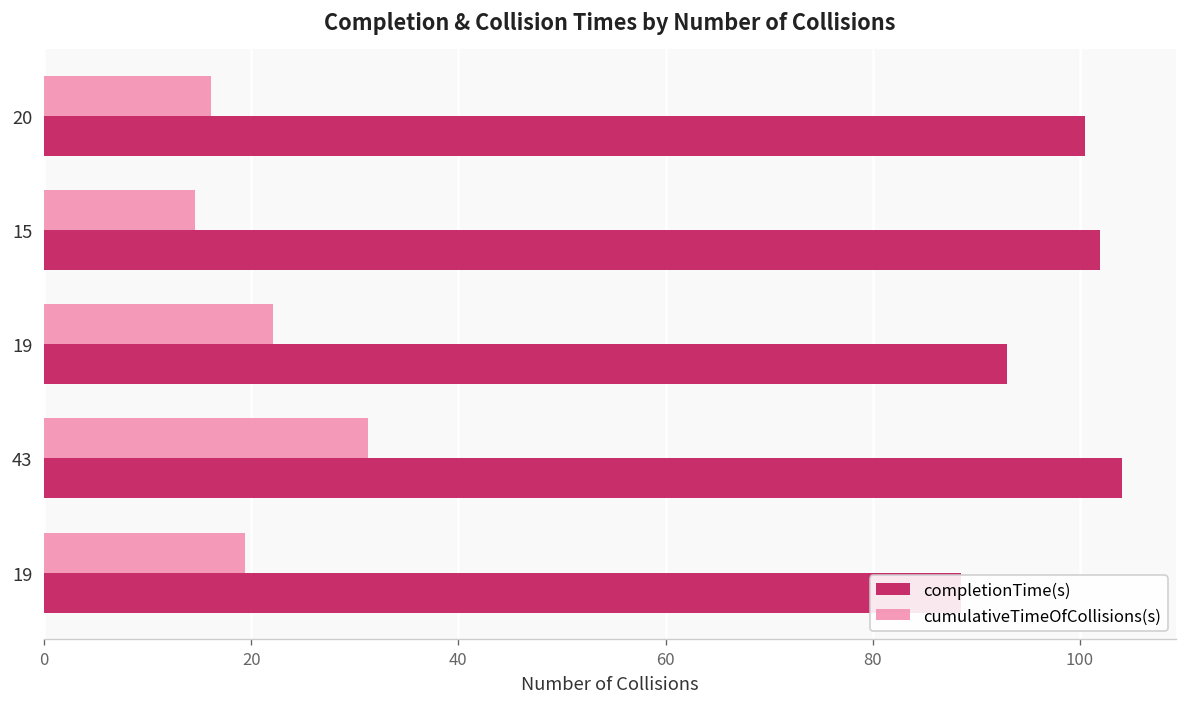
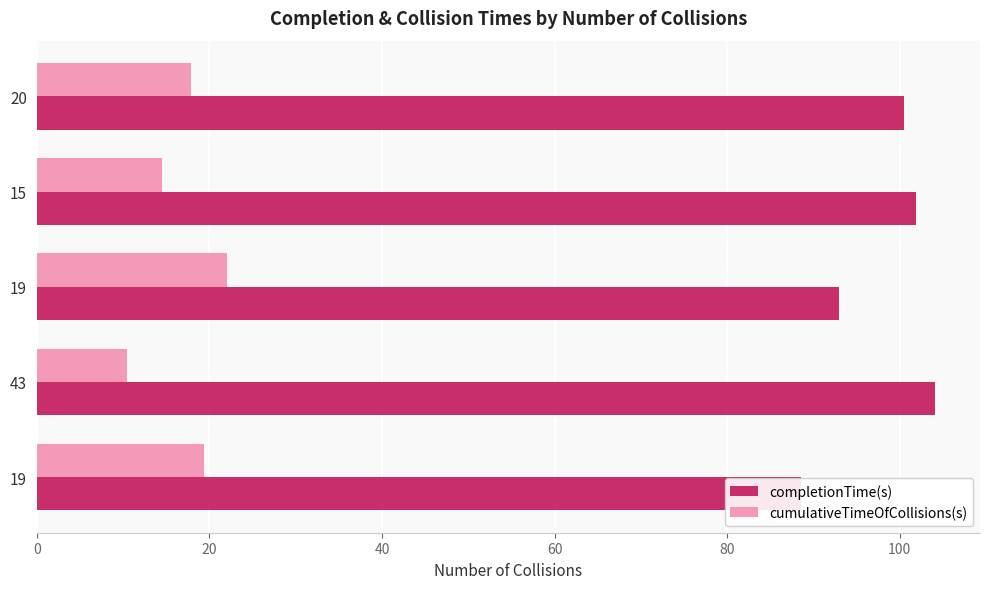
cumulativeTimeOfCollisions(s), 20: 16 -> 18
cumulativeTimeOfCollisions(s), 43: 31 -> 10
